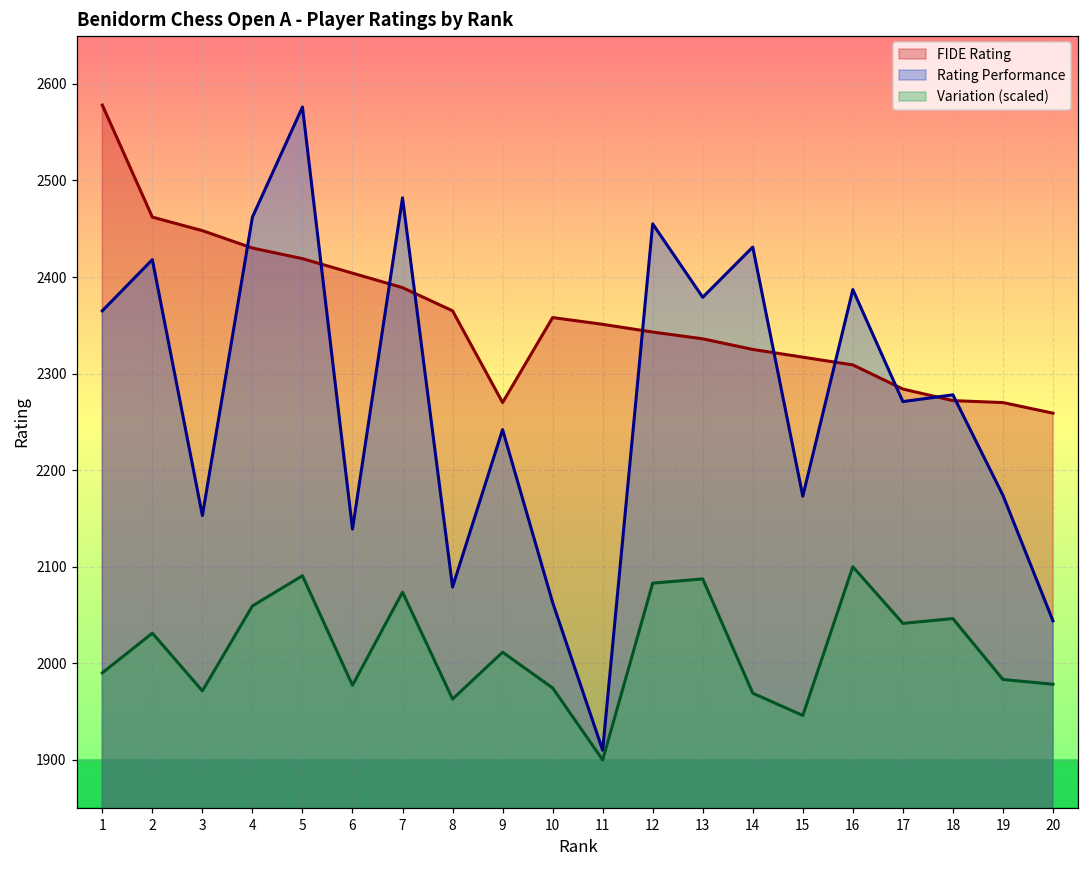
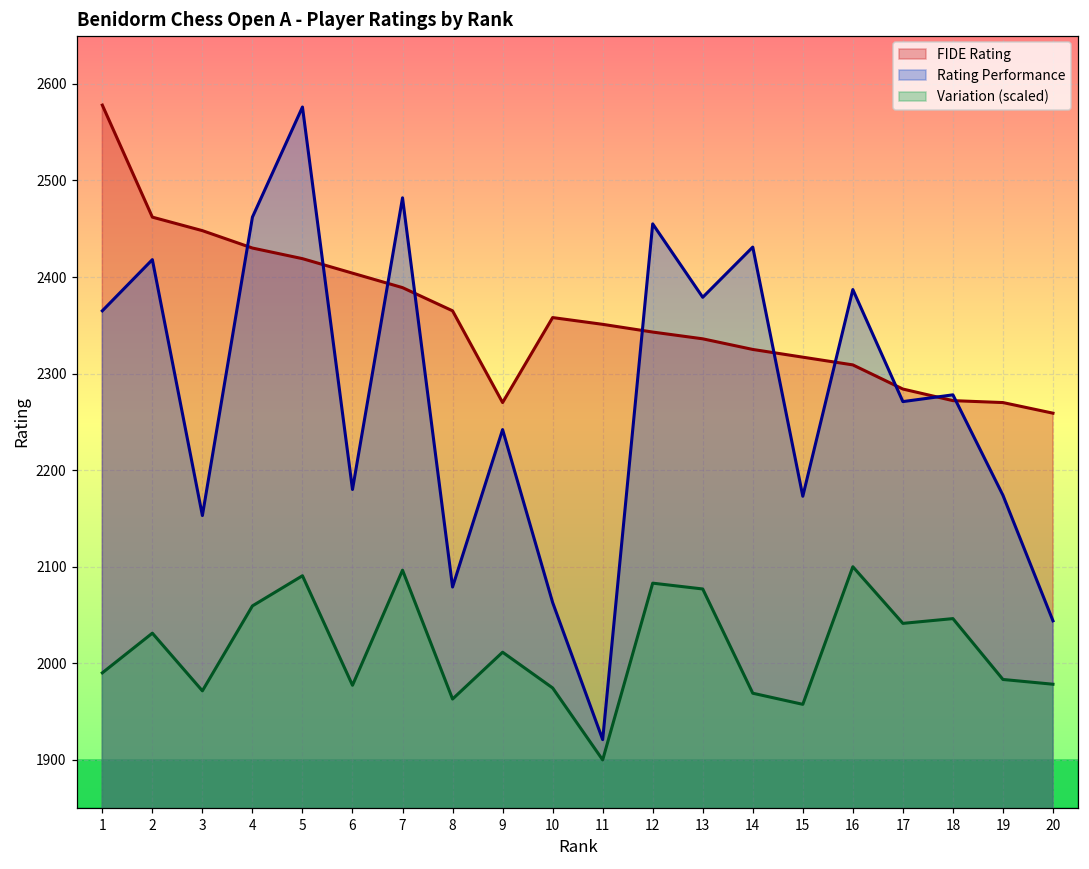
Rating Performance, 6: 2140 -> 2180
Variation (scaled), 7: 2070 -> 2100
Rating Performance, 11: 1910 -> 1920
Variation (scaled), 13: 2090 -> 2080
Variation (scaled), 15: 1950 -> 1960
